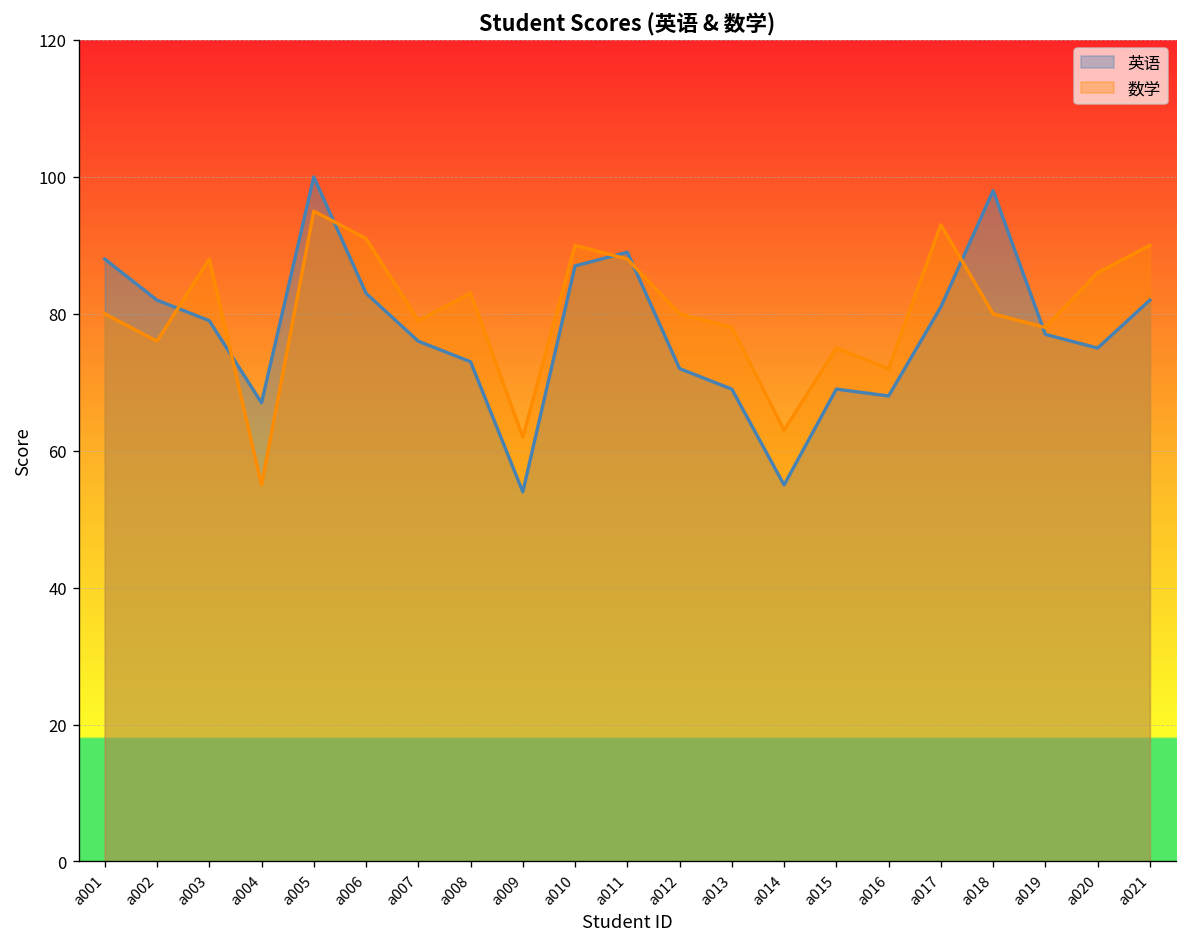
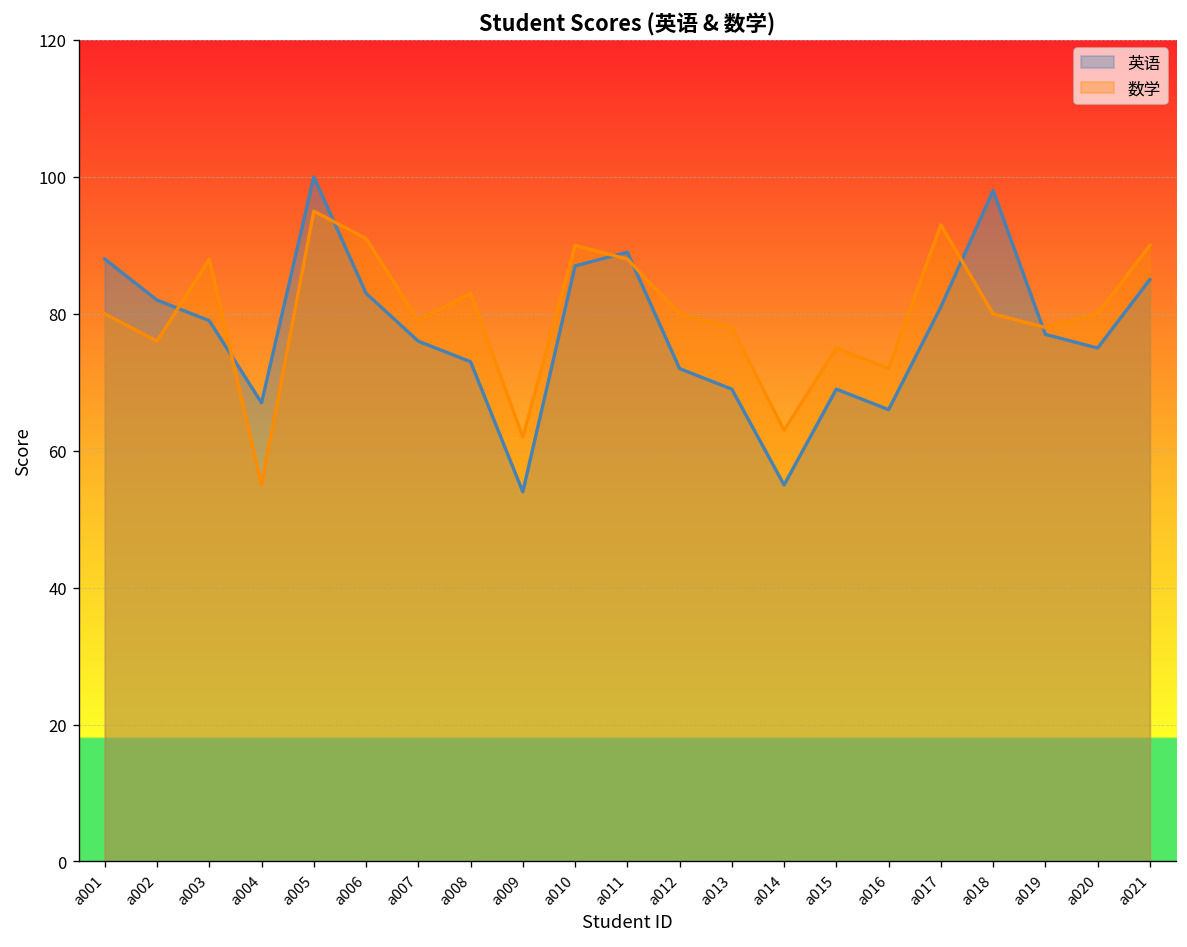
英语, a016: 68 -> 66
数学, a020: 86 -> 80
英语, a021: 82 -> 85
